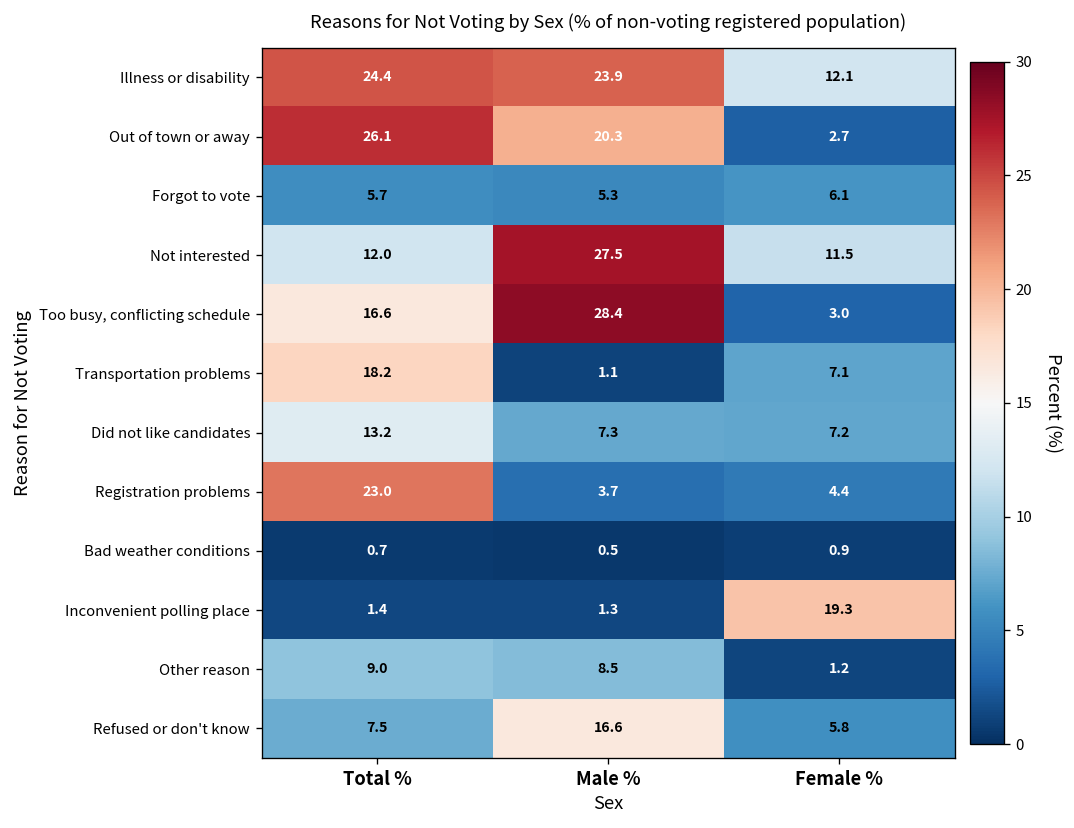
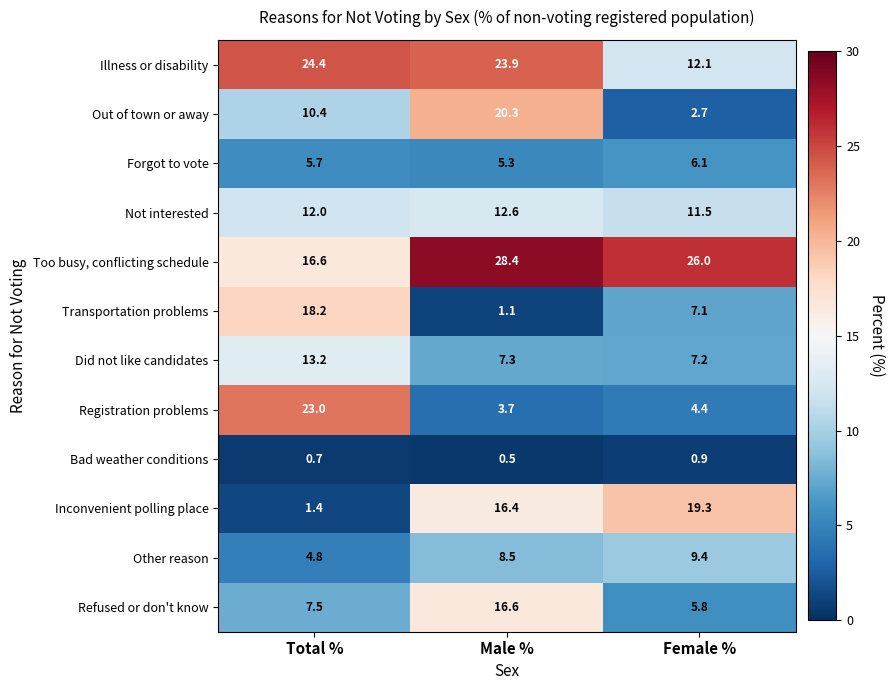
Out of town or away, Total %: 26.1 -> 10.4
Not interested, Male %: 27.5 -> 12.6
Too busy, conflicting schedule, Female %: 3.0 -> 26.0
Inconvenient polling place, Male %: 1.3 -> 16.4
Other reason, Total %: 9.0 -> 4.8
Other reason, Female %: 1.2 -> 9.4
